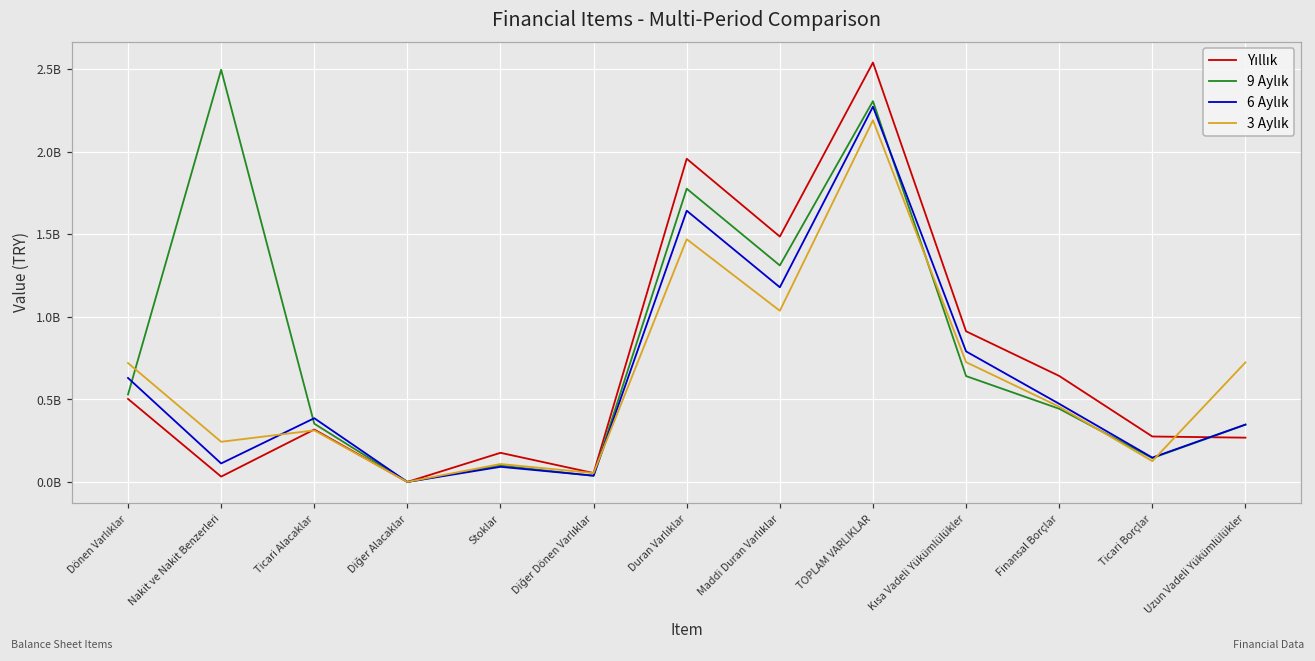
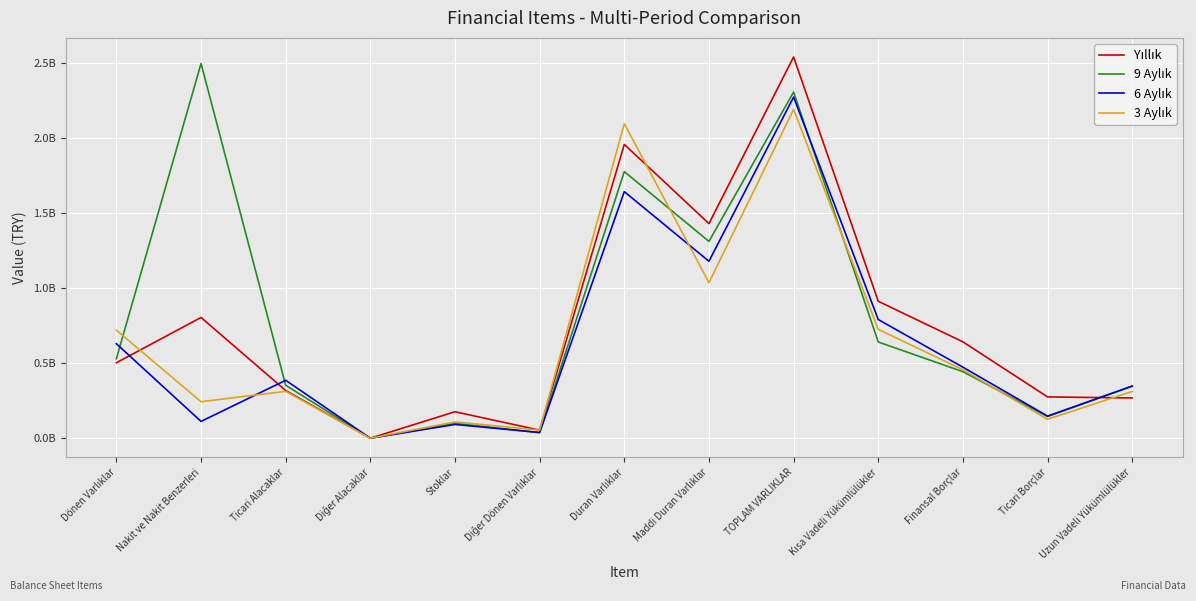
Yıllık, Nakit ve Nakit Benzerleri: 30000000 -> 800000000
3 Aylık, Duran Varlıklar: 1470000000 -> 2100000000
Yıllık, Maddi Duran Varlıklar: 1490000000 -> 1430000000
3 Aylık, Uzun Vadeli Yükümlülükler: 720000000 -> 310000000
